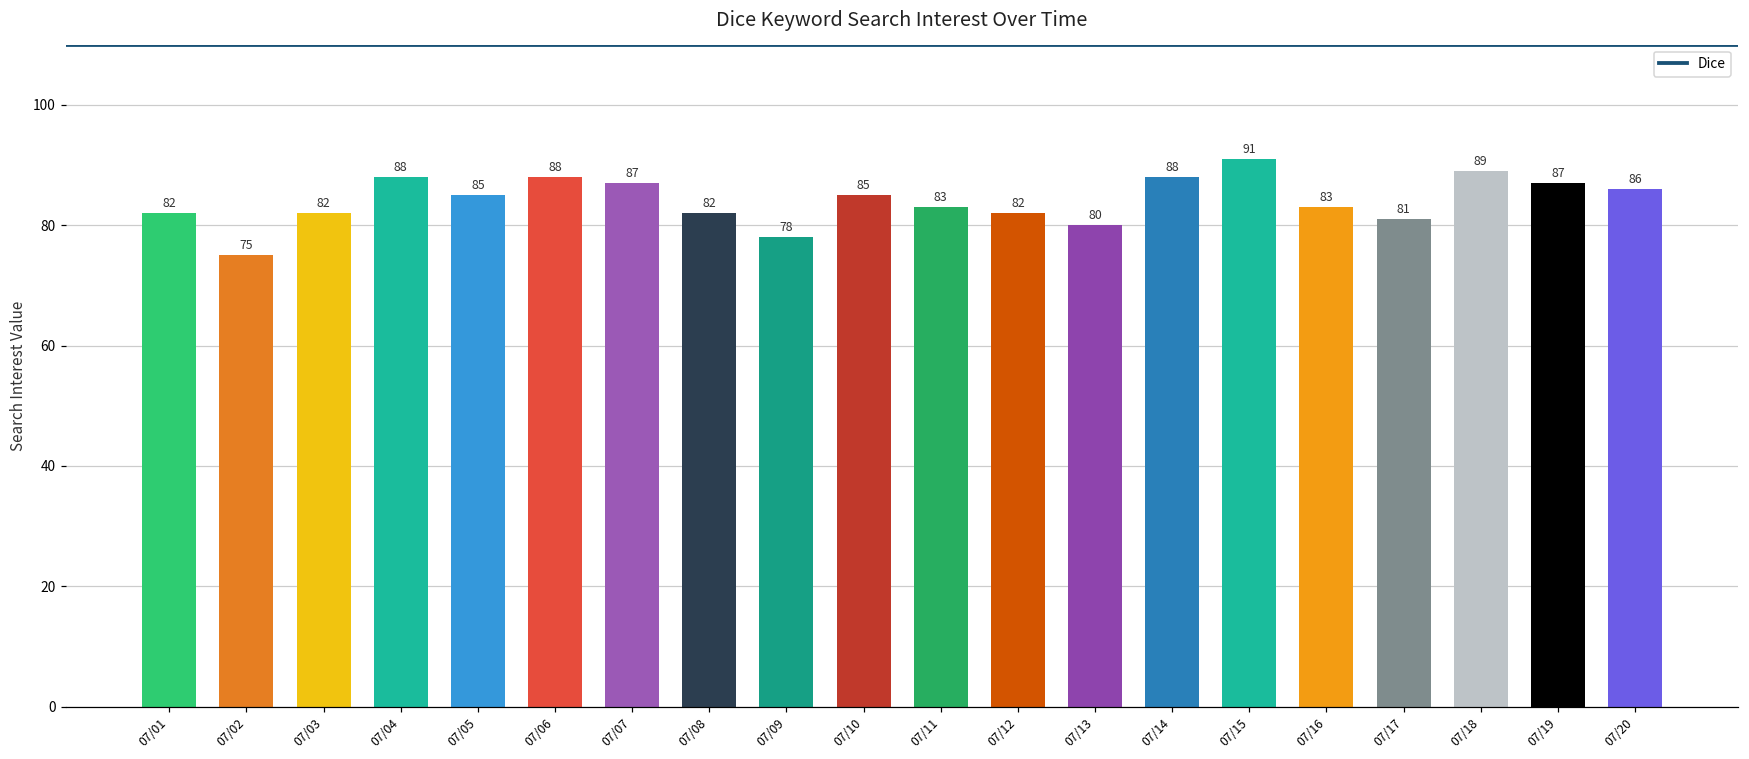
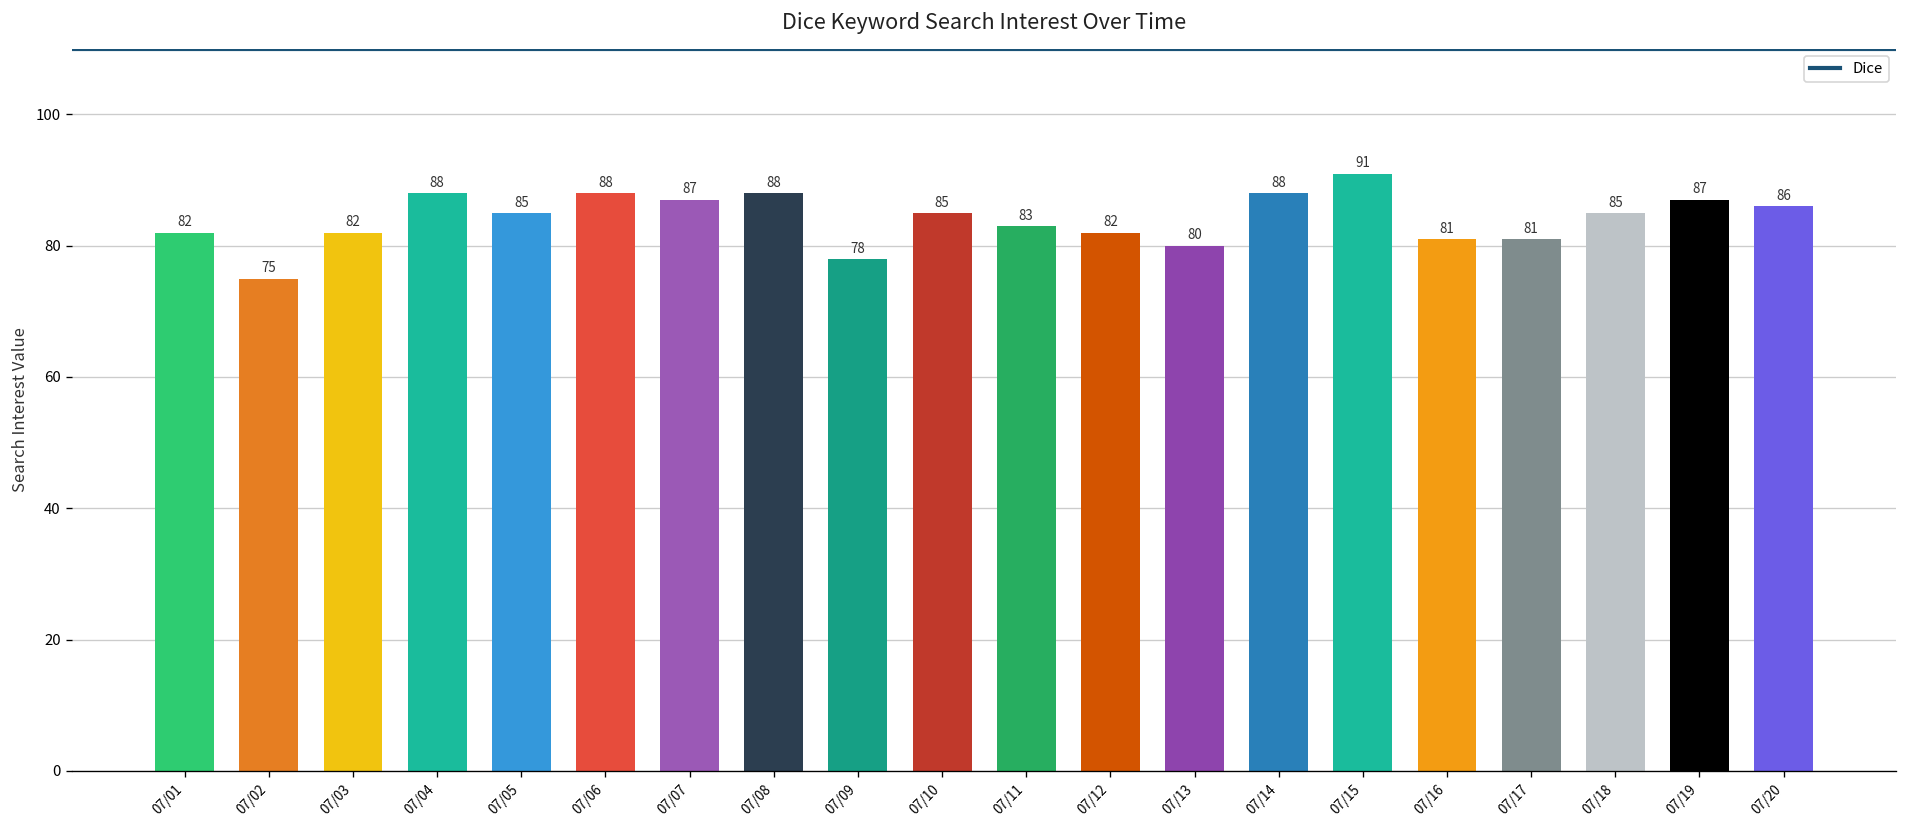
07/08: 82 -> 88
07/16: 83 -> 81
07/18: 89 -> 85
